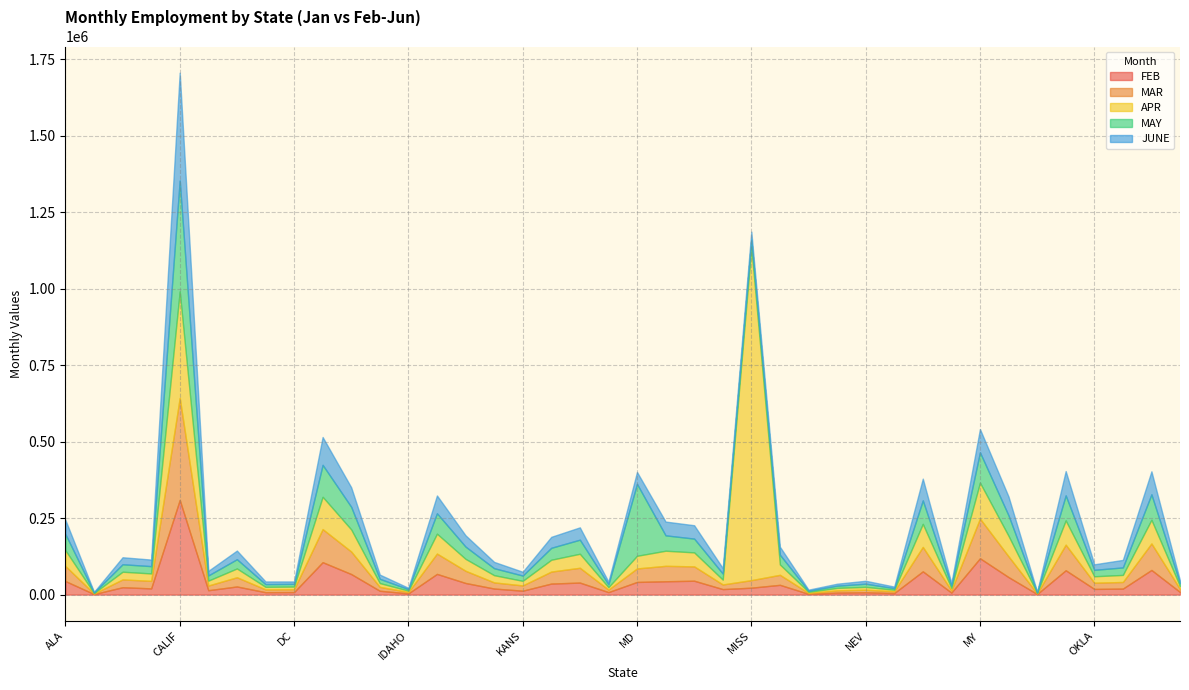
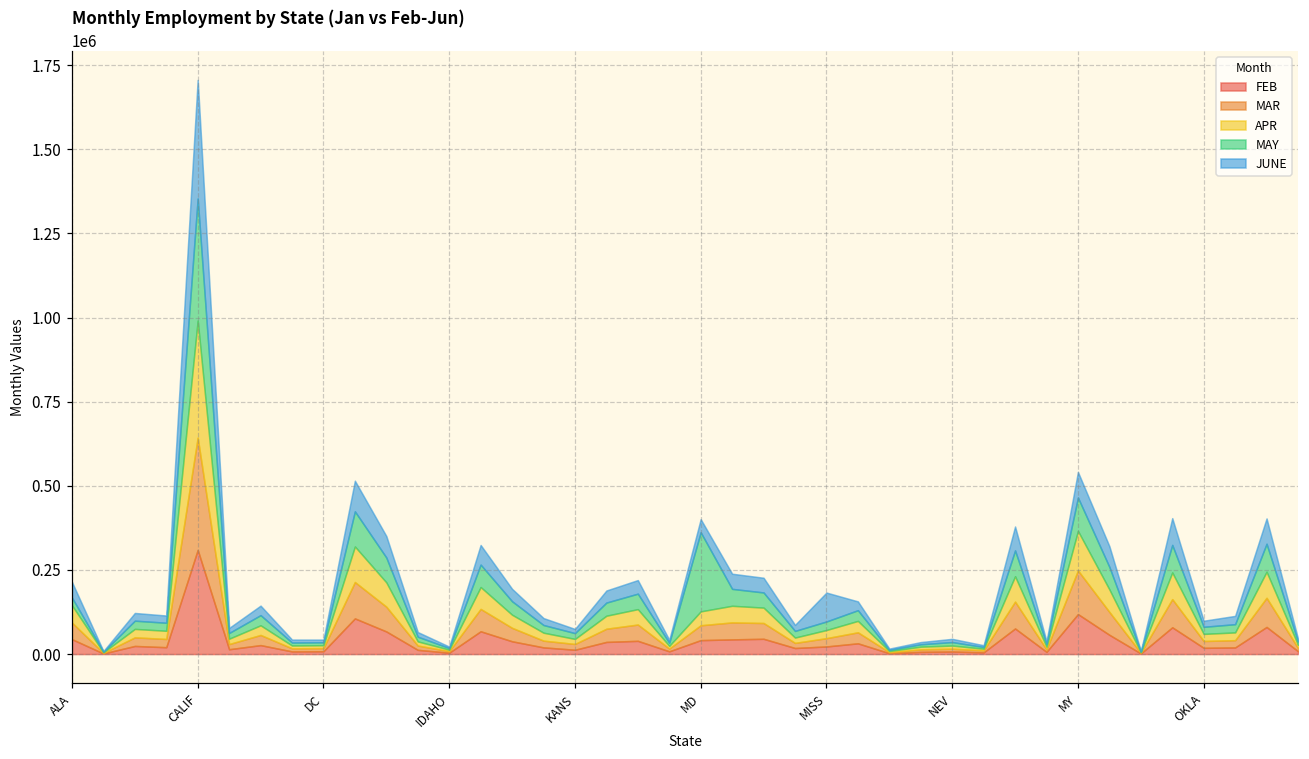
MAY, ALA: 50000 -> 20000
APR, MISS: 1090000 -> 20000
JUNE, MISS: 30000 -> 90000
